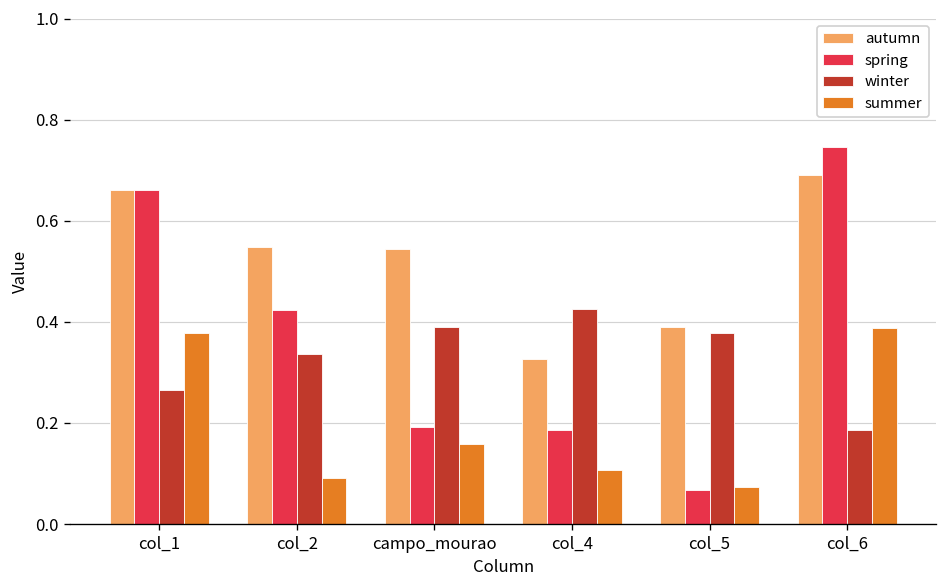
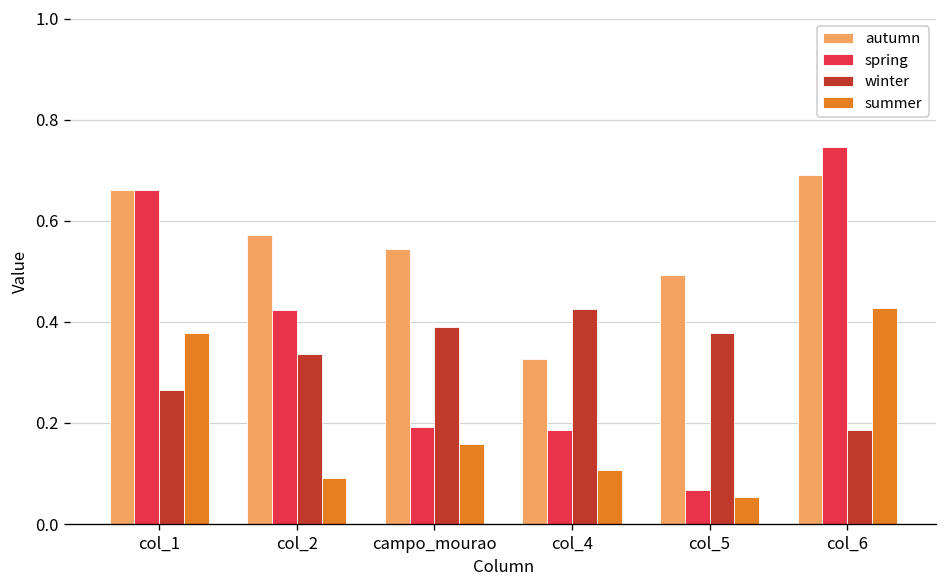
autumn, col_2: 0.55 -> 0.57
autumn, col_5: 0.39 -> 0.49
summer, col_5: 0.07 -> 0.05
summer, col_6: 0.39 -> 0.43
